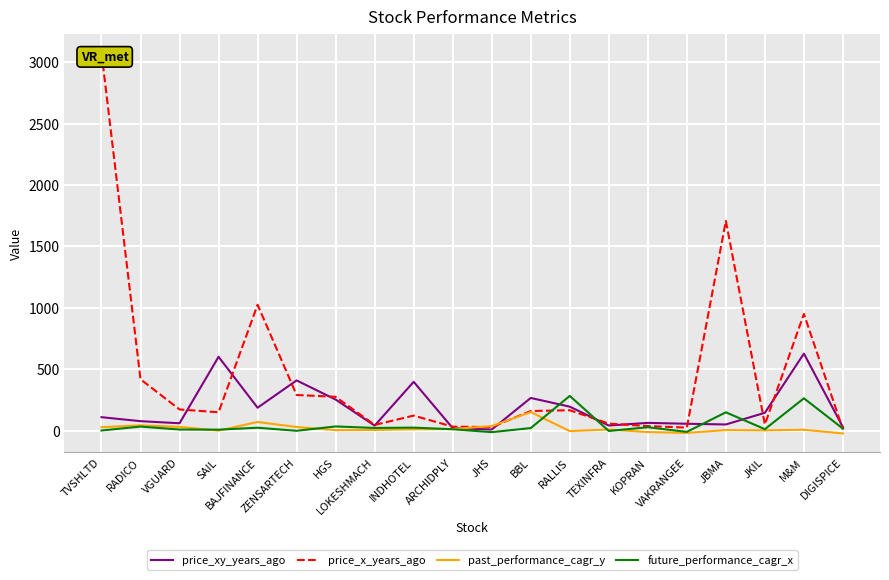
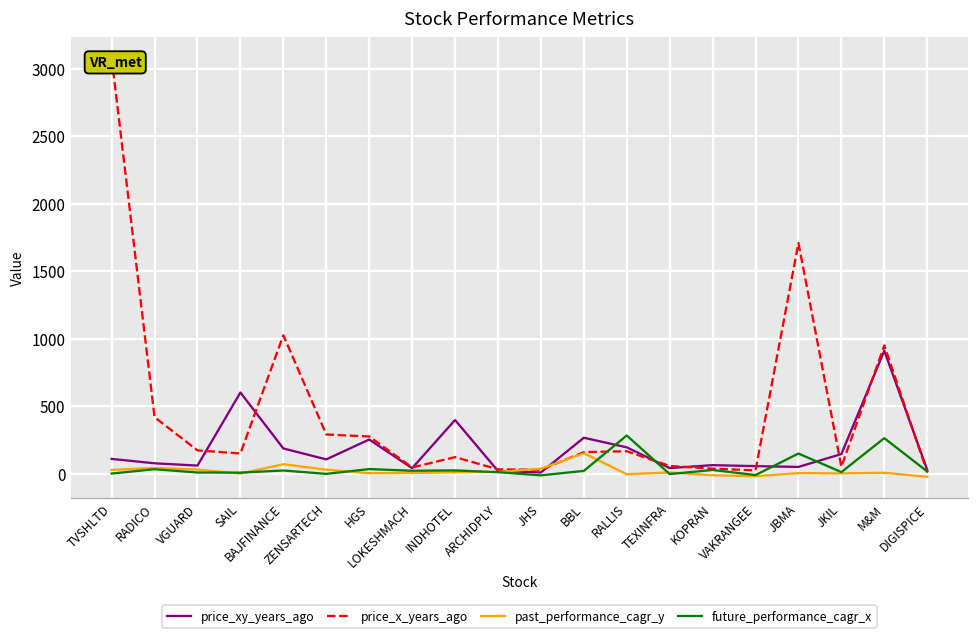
price_xy_years_ago, ZENSARTECH: 410 -> 110
price_xy_years_ago, M&M: 630 -> 910
